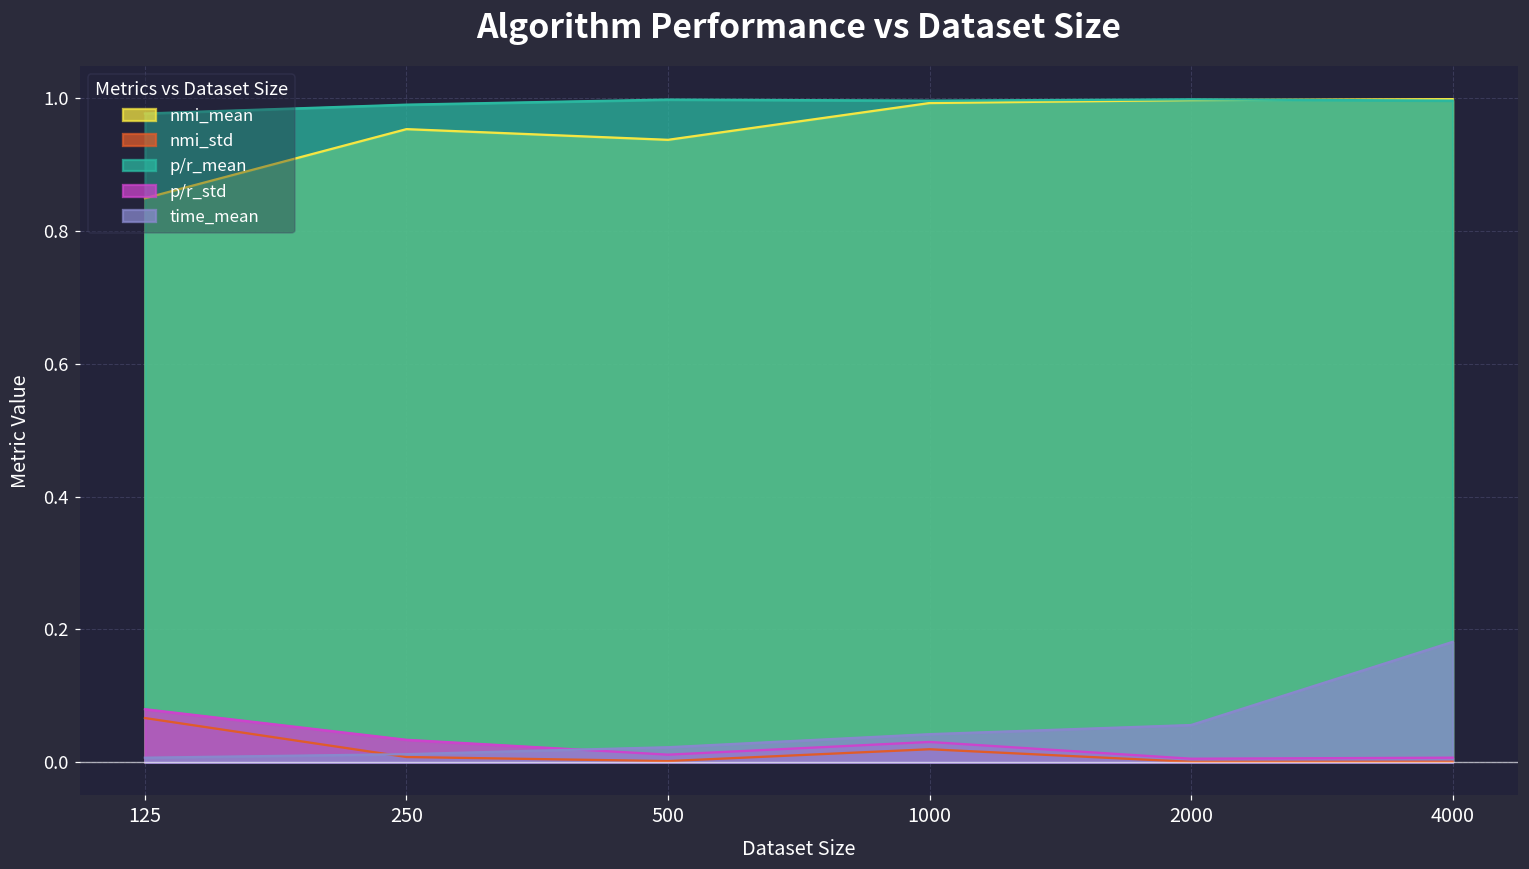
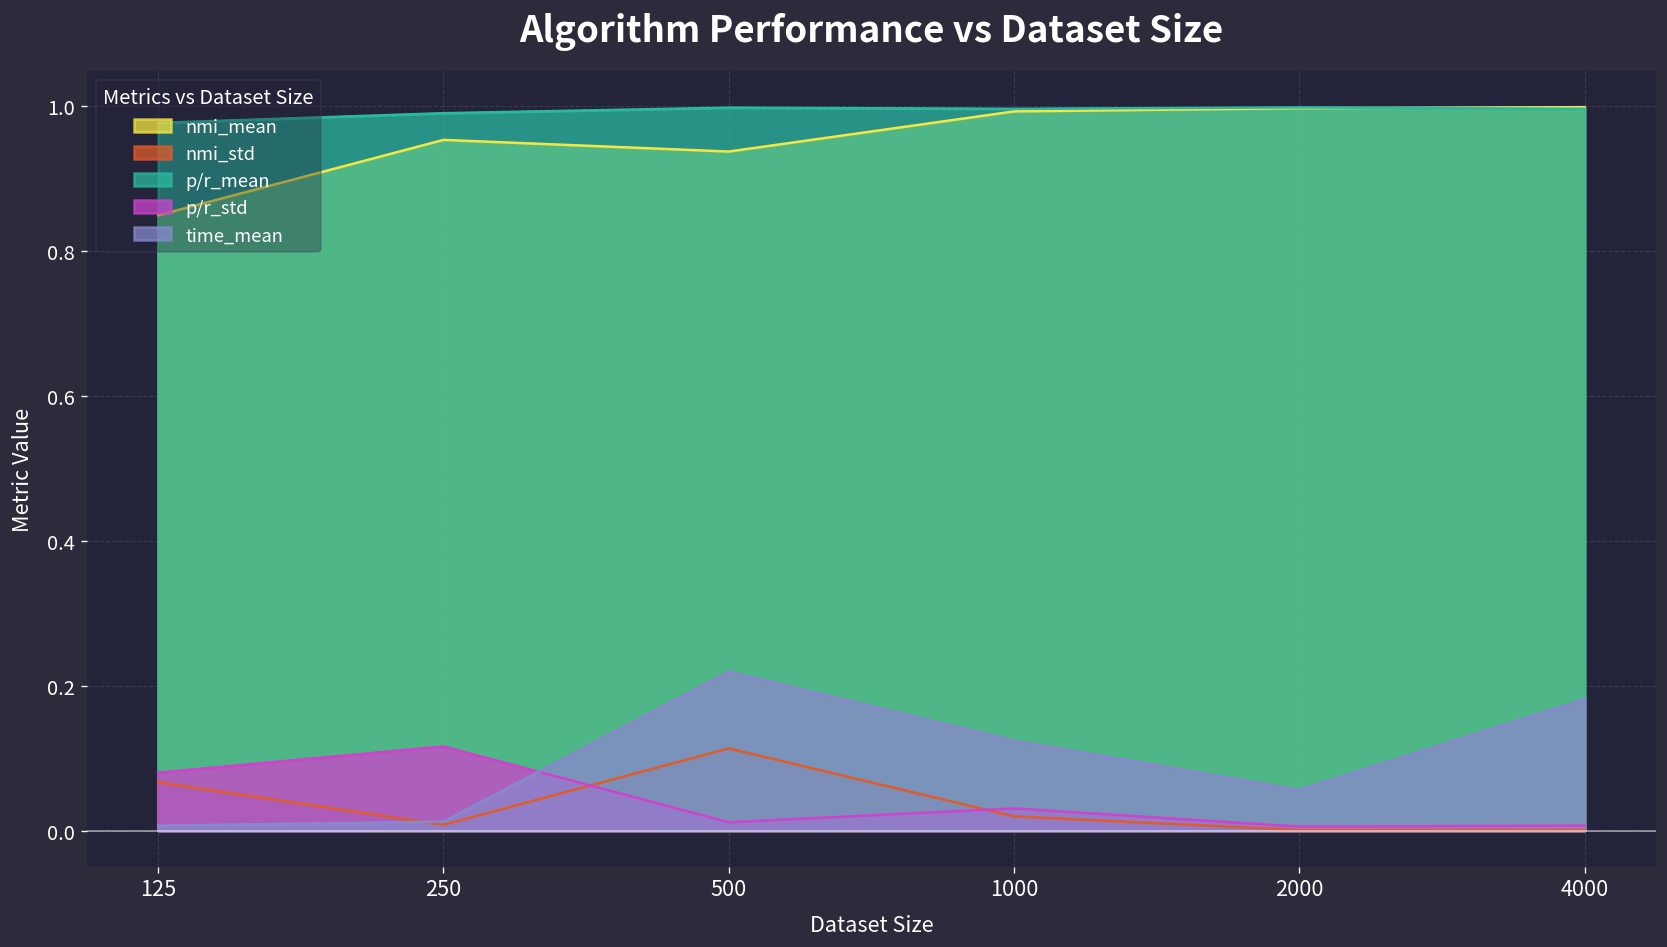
p/r_std, 250: 0.03 -> 0.12
nmi_std, 500: 0.00 -> 0.11
time_mean, 500: 0.02 -> 0.22
time_mean, 1000: 0.04 -> 0.12
